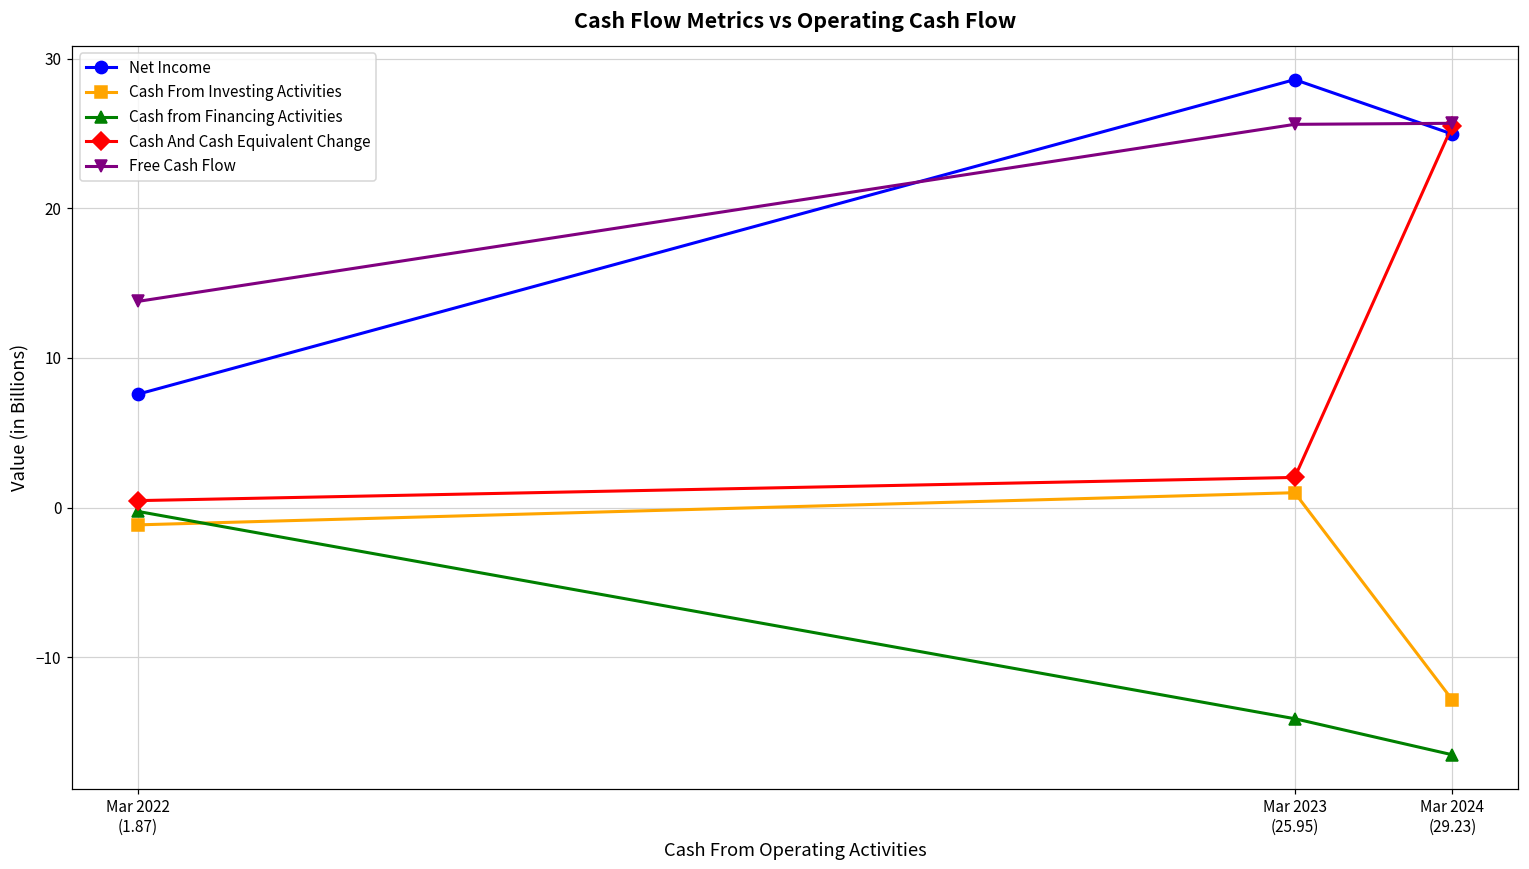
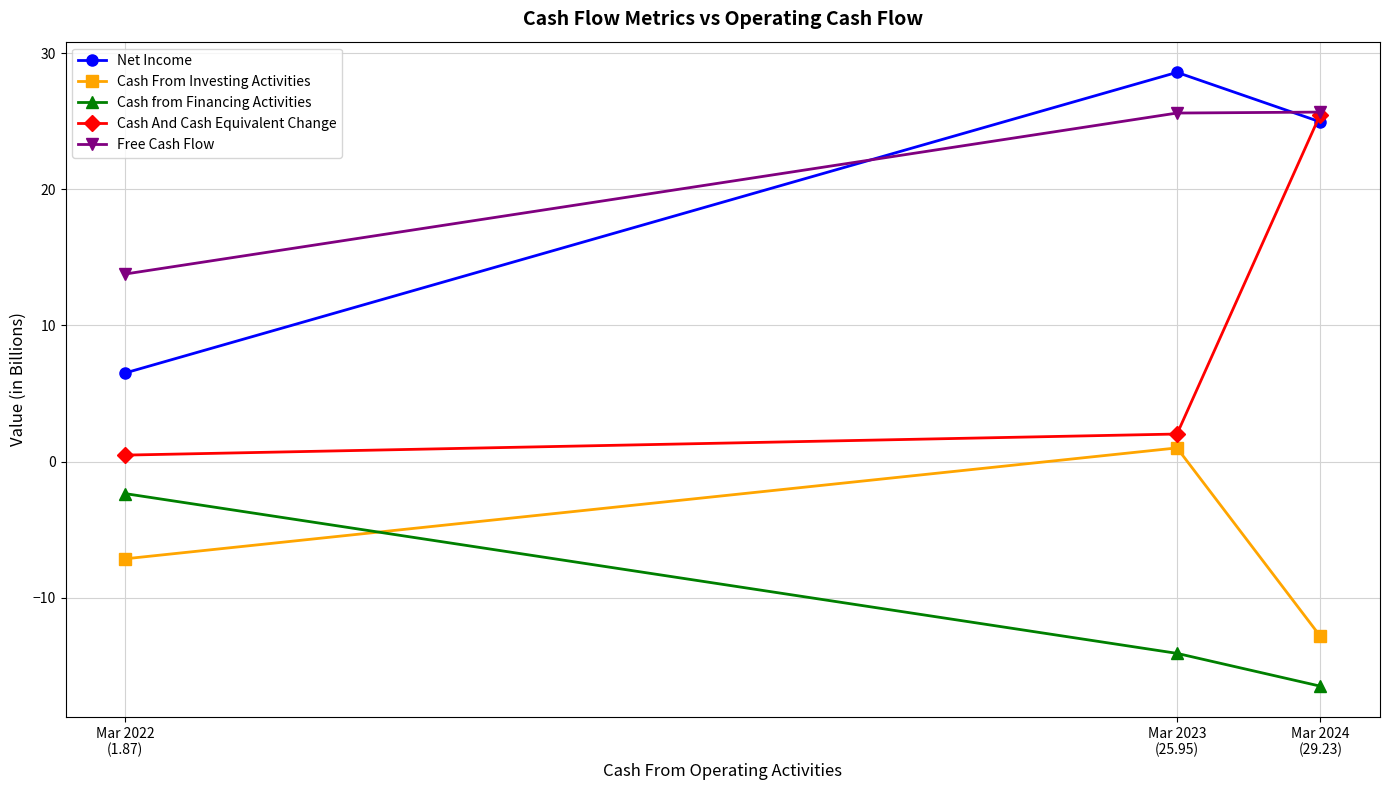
Net Income, Mar 2022 (1.87): 7.6 -> 6.5
Cash From Investing Activities, Mar 2022 (1.87): -1.2 -> -7.2
Cash from Financing Activities, Mar 2022 (1.87): -0.3 -> -2.4
